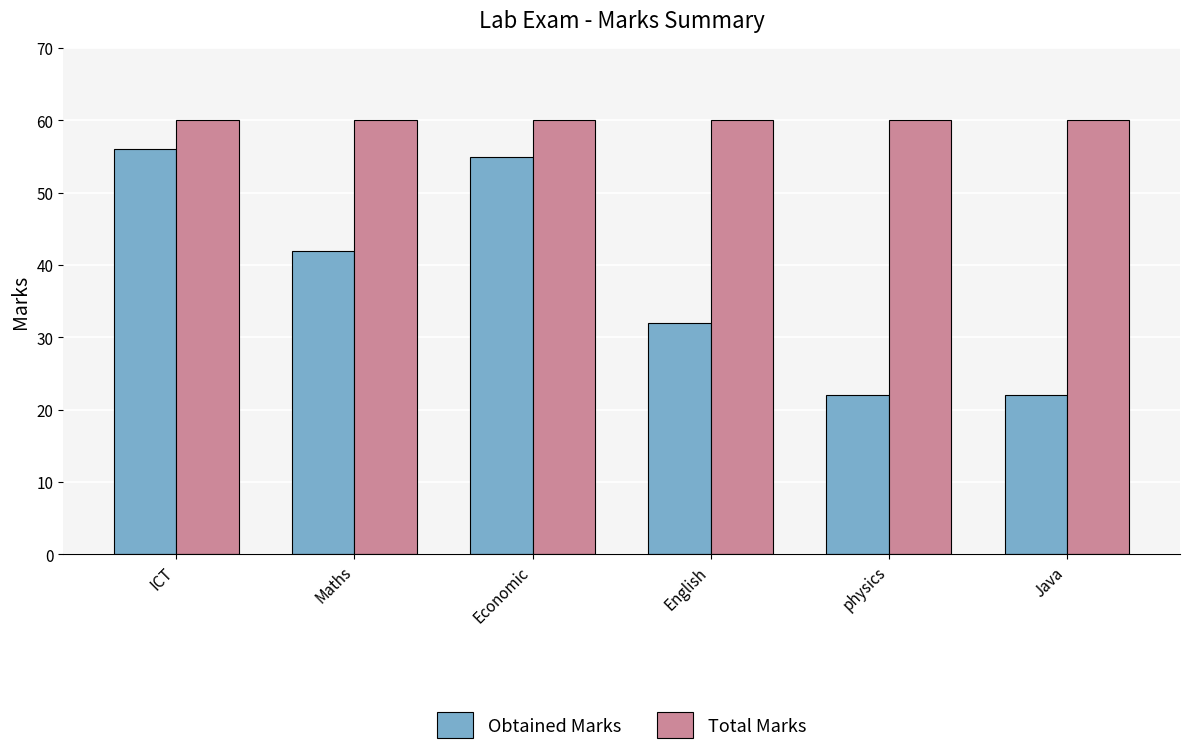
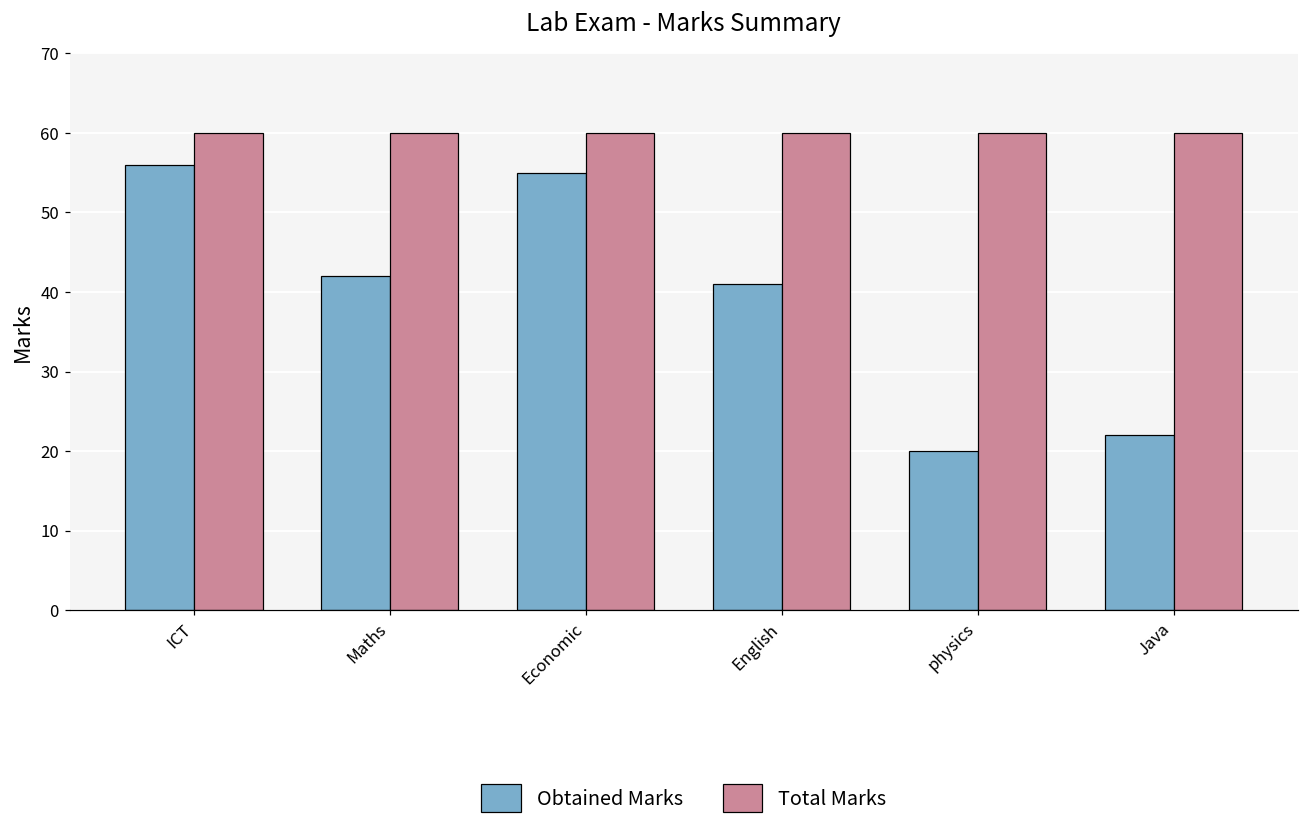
Obtained Marks, English: 32 -> 41
Obtained Marks, physics: 22 -> 20
